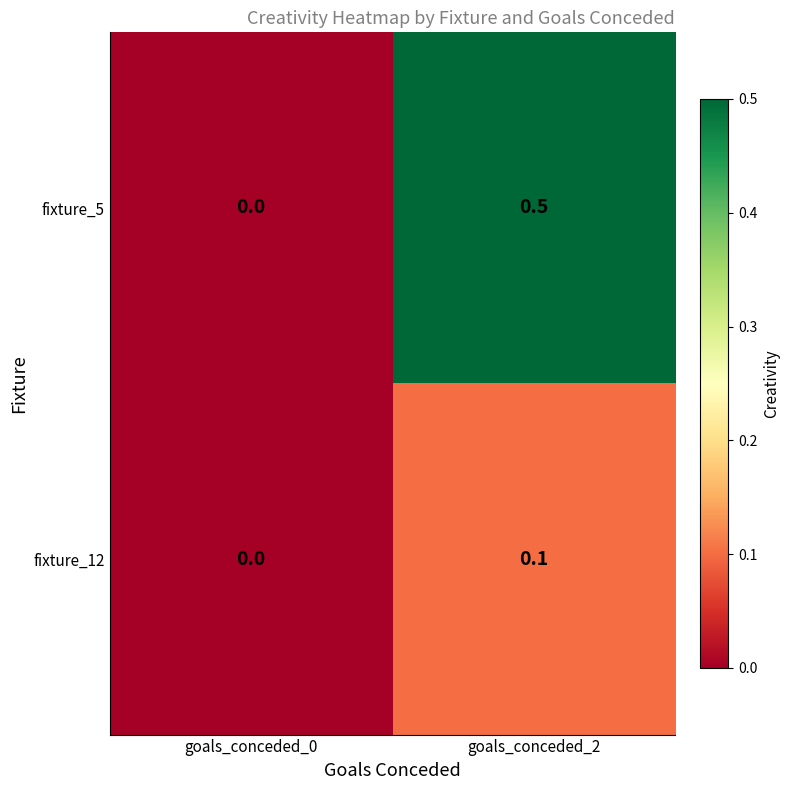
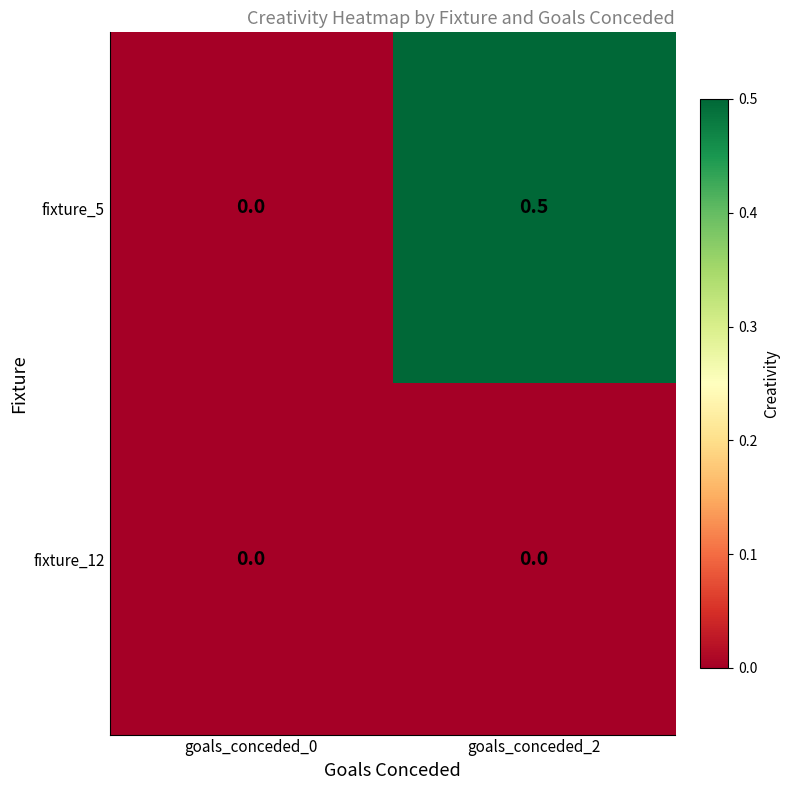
fixture_12, goals_conceded_2: 0.1 -> 0.0
